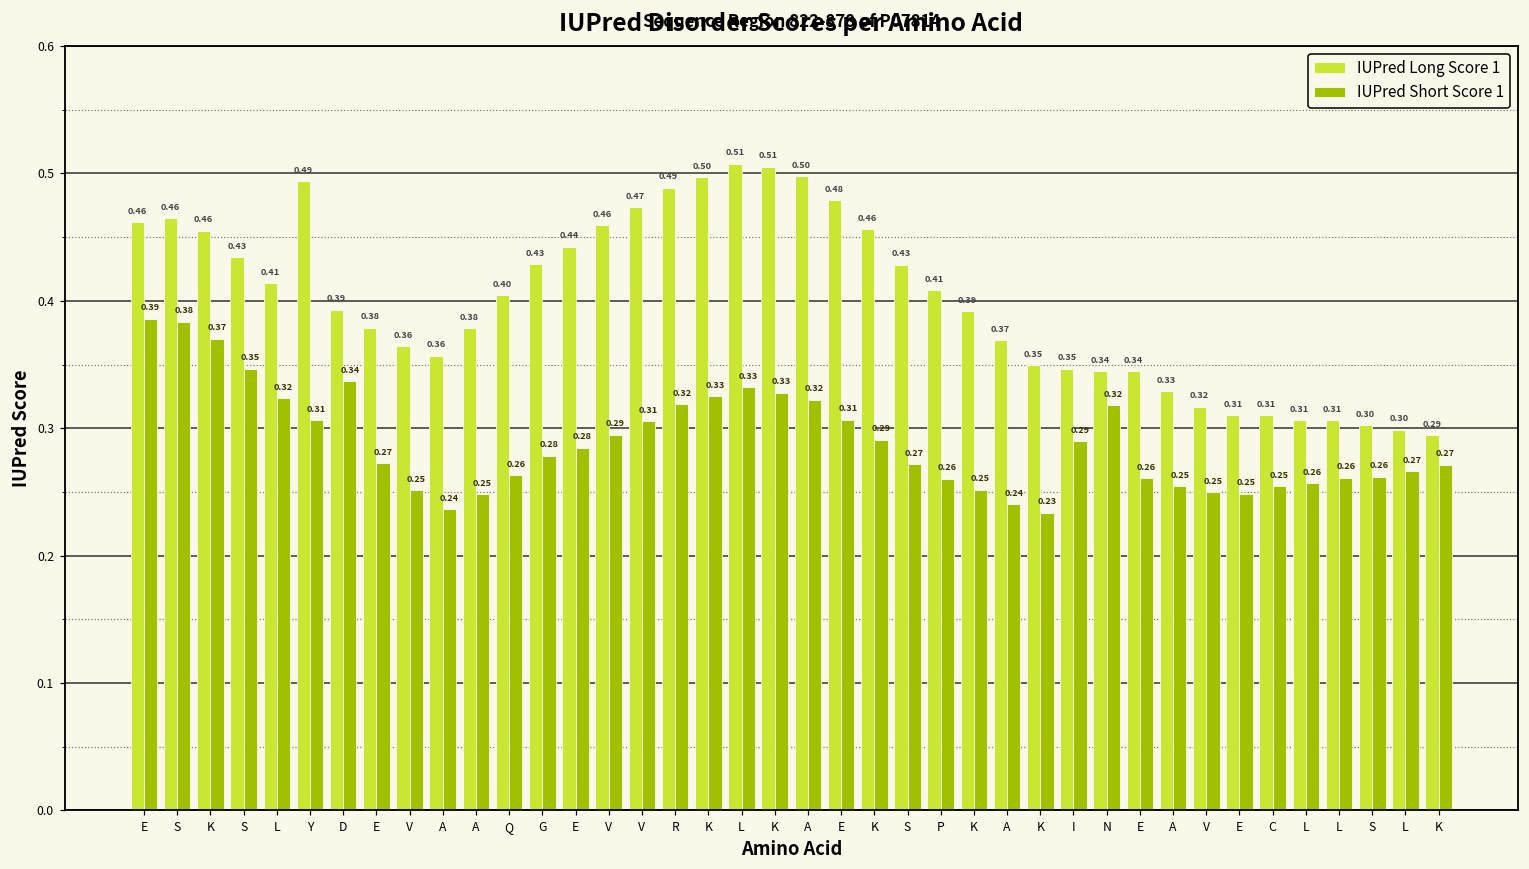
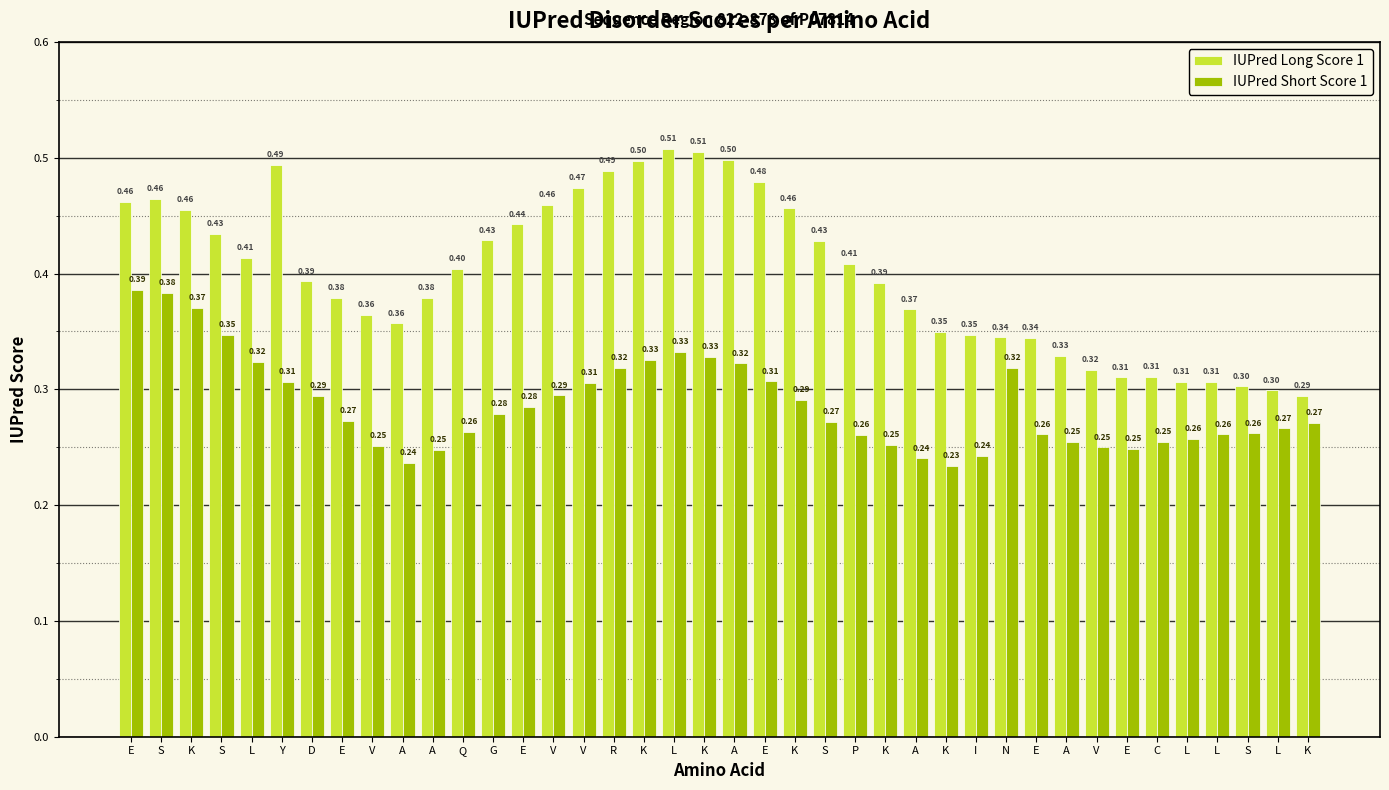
IUPred Short Score 1, D: 0.34 -> 0.29
IUPred Short Score 1, I: 0.29 -> 0.24
